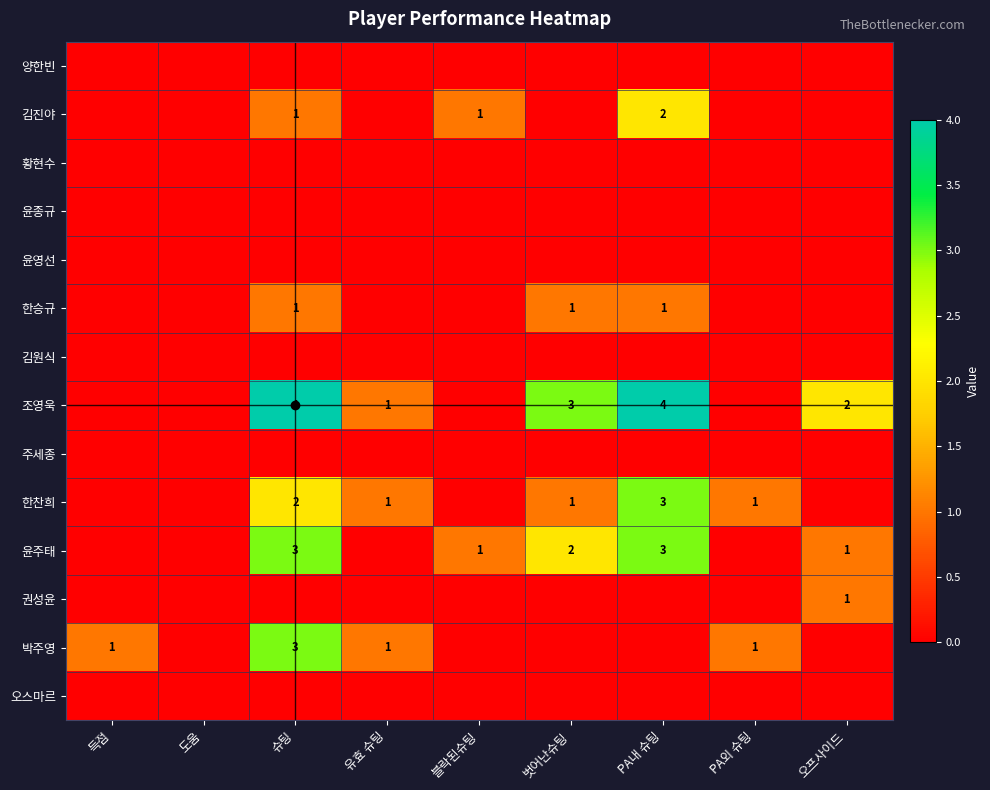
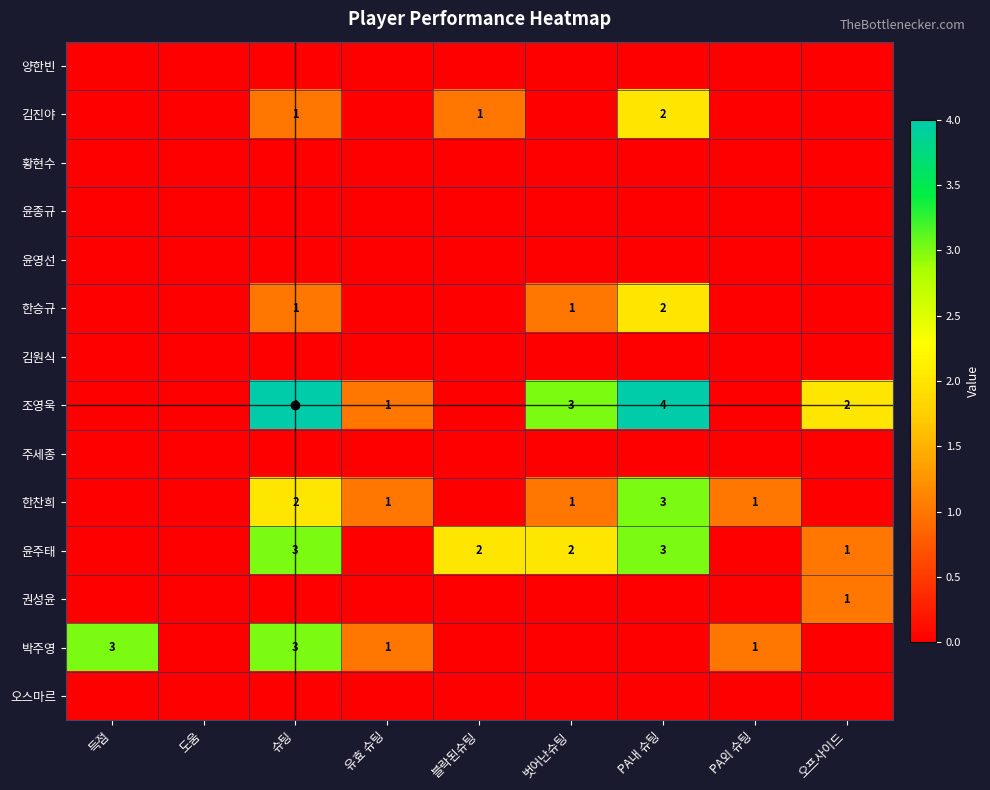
한승규, PA내 슈팅: 1 -> 2
윤주태, 블락된슈팅: 1 -> 2
박주영, 득점: 1 -> 3
